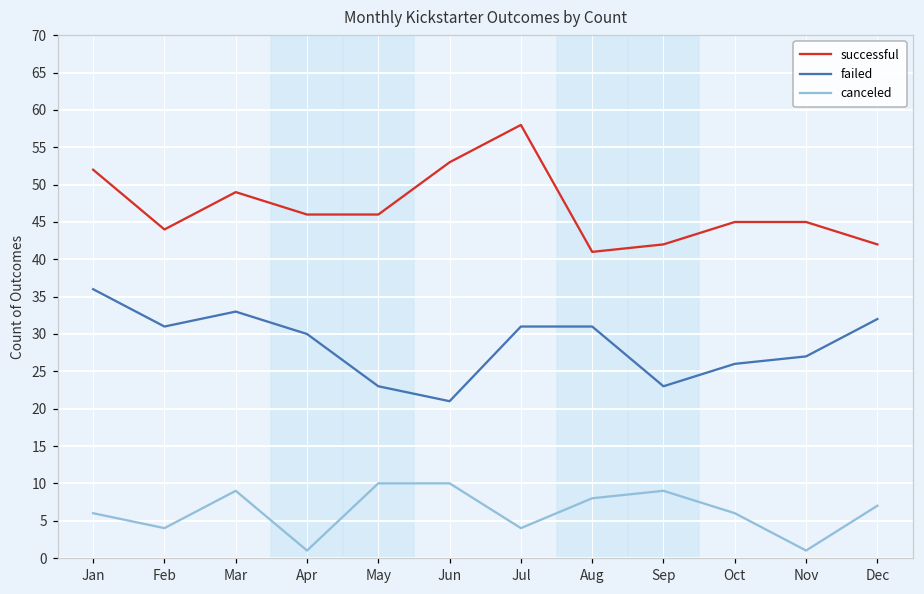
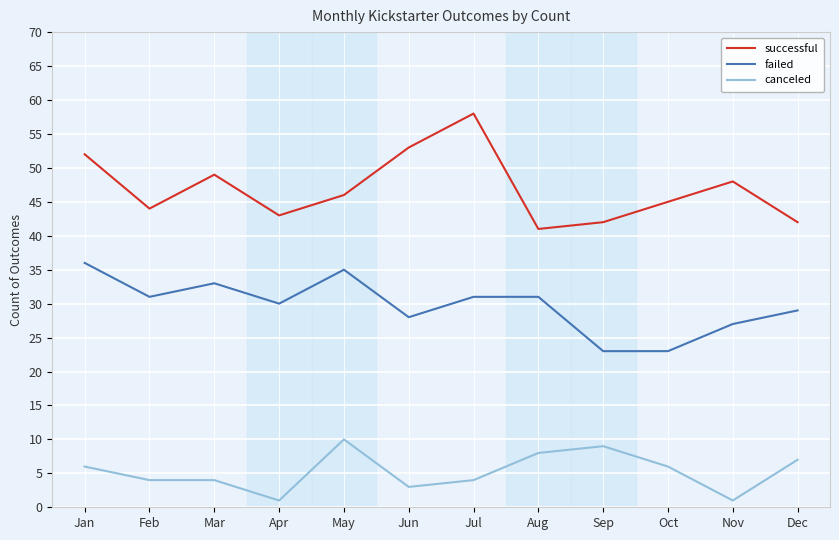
canceled, Mar: 9 -> 4
successful, Apr: 46 -> 43
failed, May: 23 -> 35
failed, Jun: 21 -> 28
canceled, Jun: 10 -> 3
failed, Oct: 26 -> 23
successful, Nov: 45 -> 48
failed, Dec: 32 -> 29
